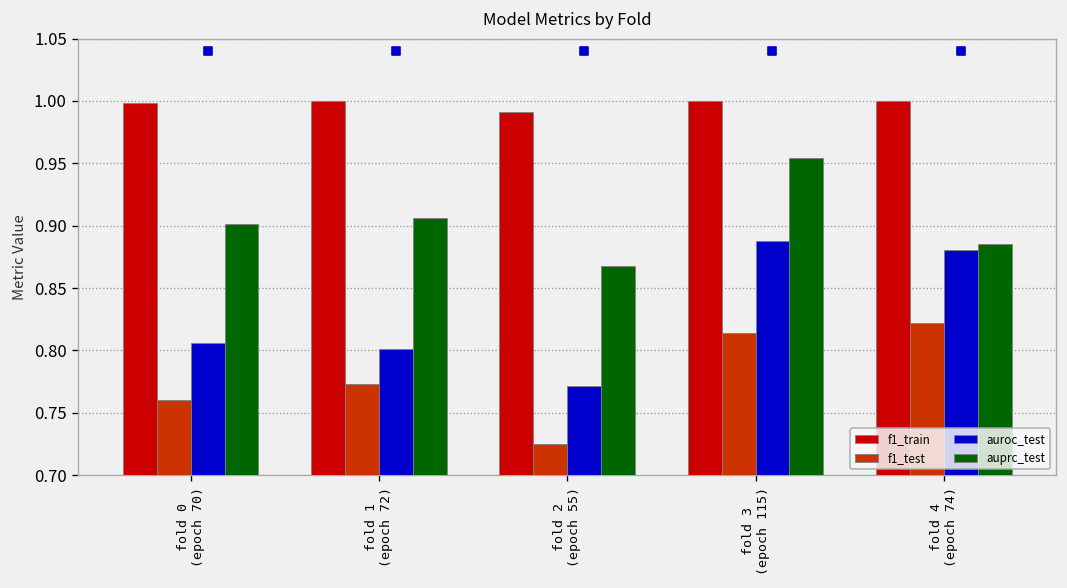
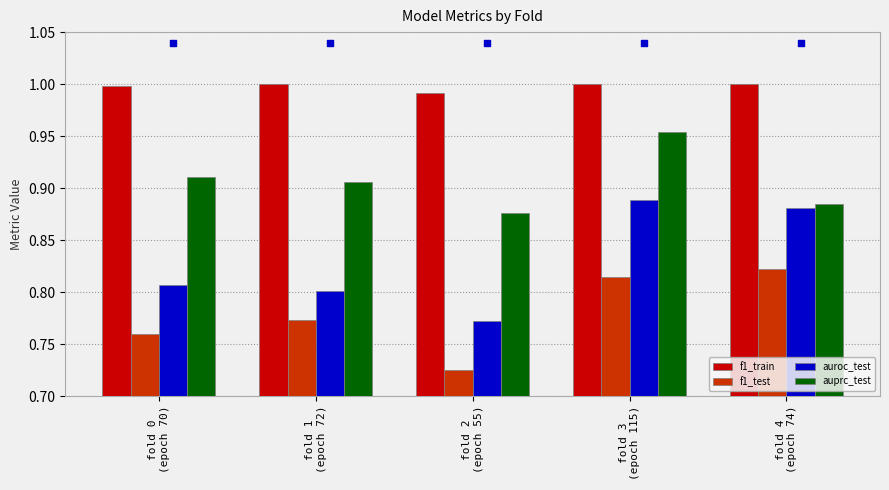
auprc_test, fold 0 (epoch 70): 0.902 -> 0.911
auprc_test, fold 2 (epoch 55): 0.867 -> 0.876
